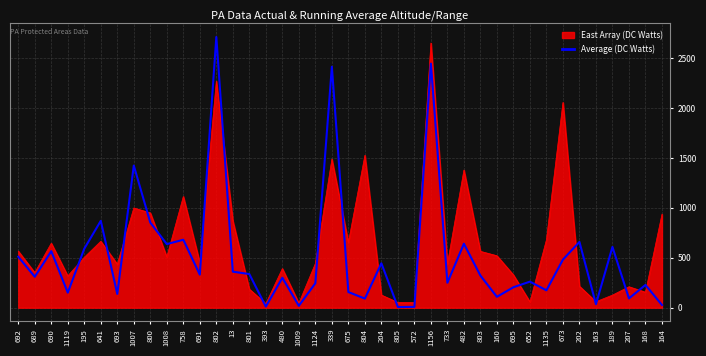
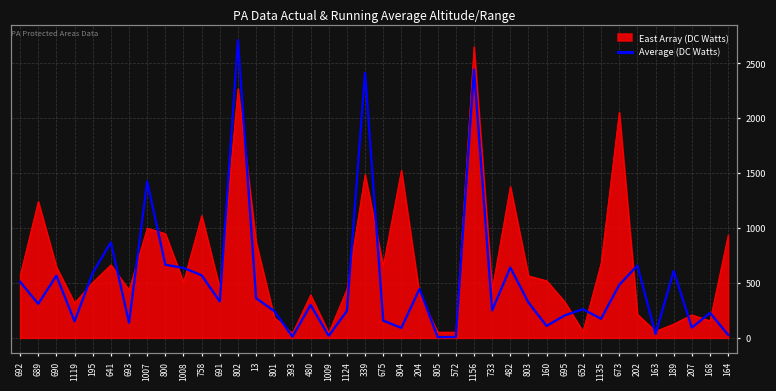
East Array (DC Watts), 689: 400 -> 1200
Average (DC Watts), 800: 900 -> 700
Average (DC Watts), 758: 700 -> 600
Average (DC Watts), 801: 300 -> 200
East Array (DC Watts), 204: 100 -> 400
